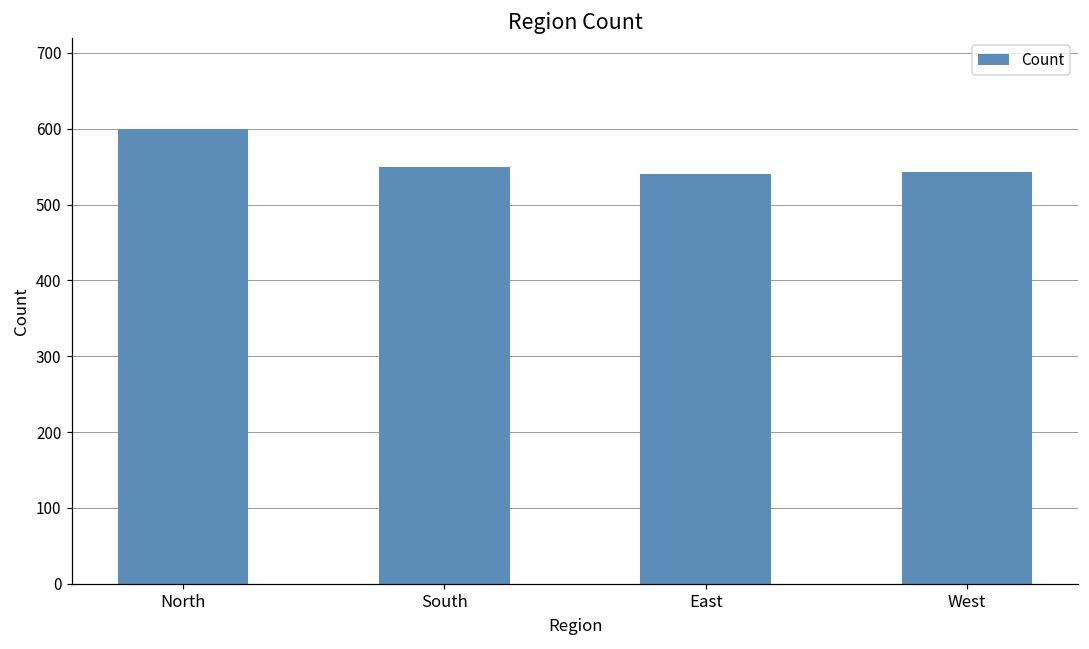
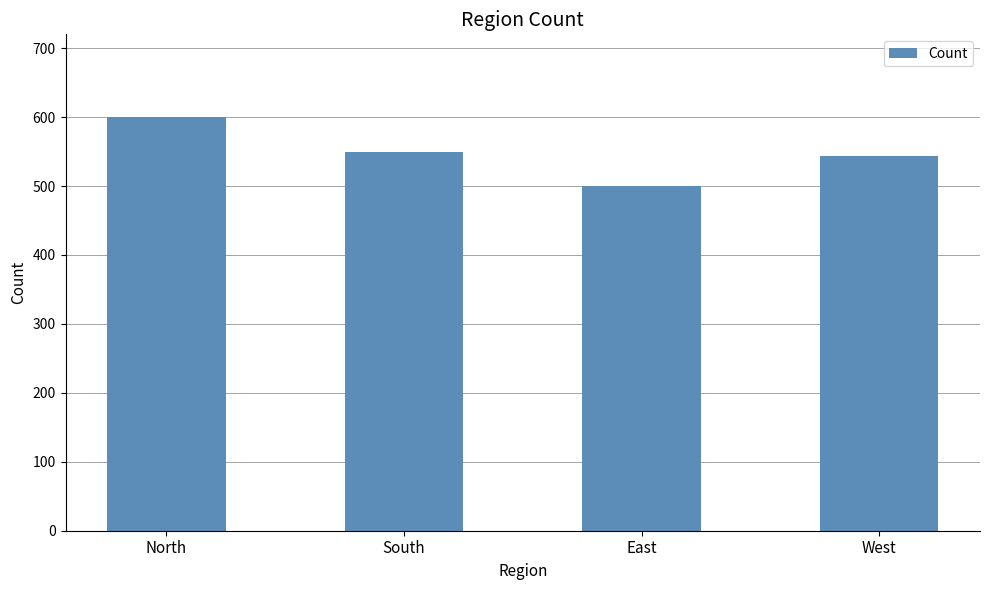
East: 540 -> 500
